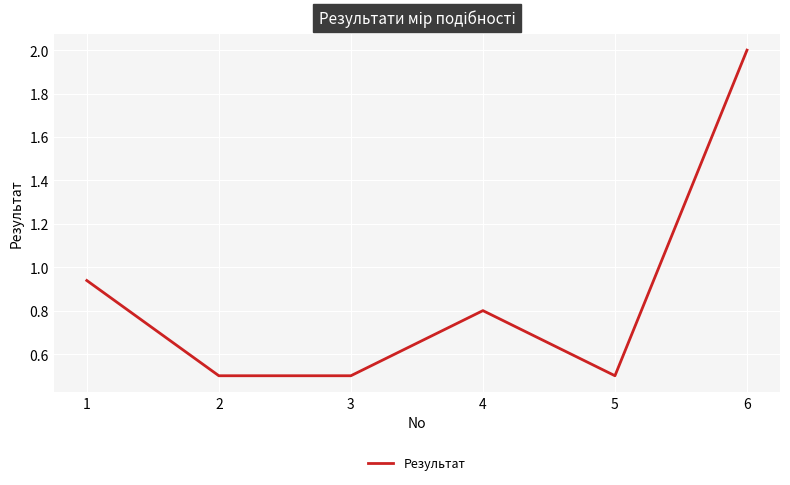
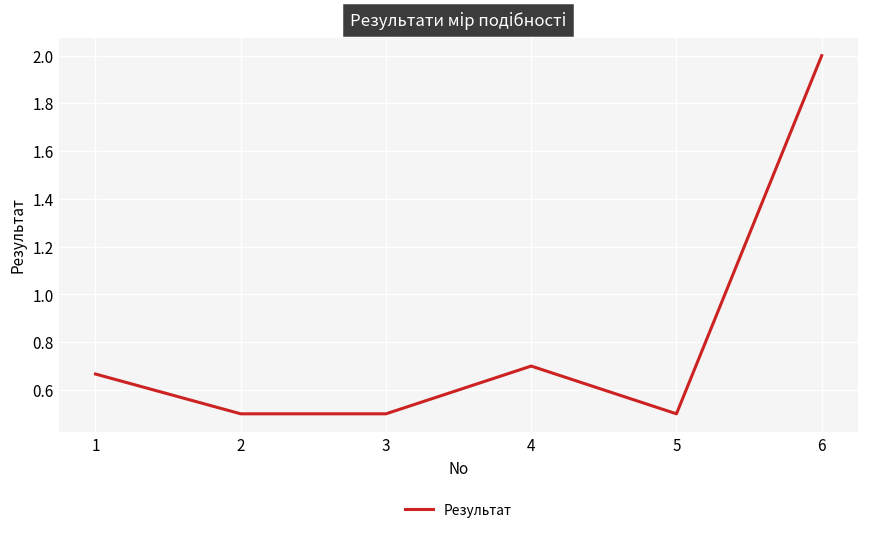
1: 0.94 -> 0.67
4: 0.8 -> 0.7
